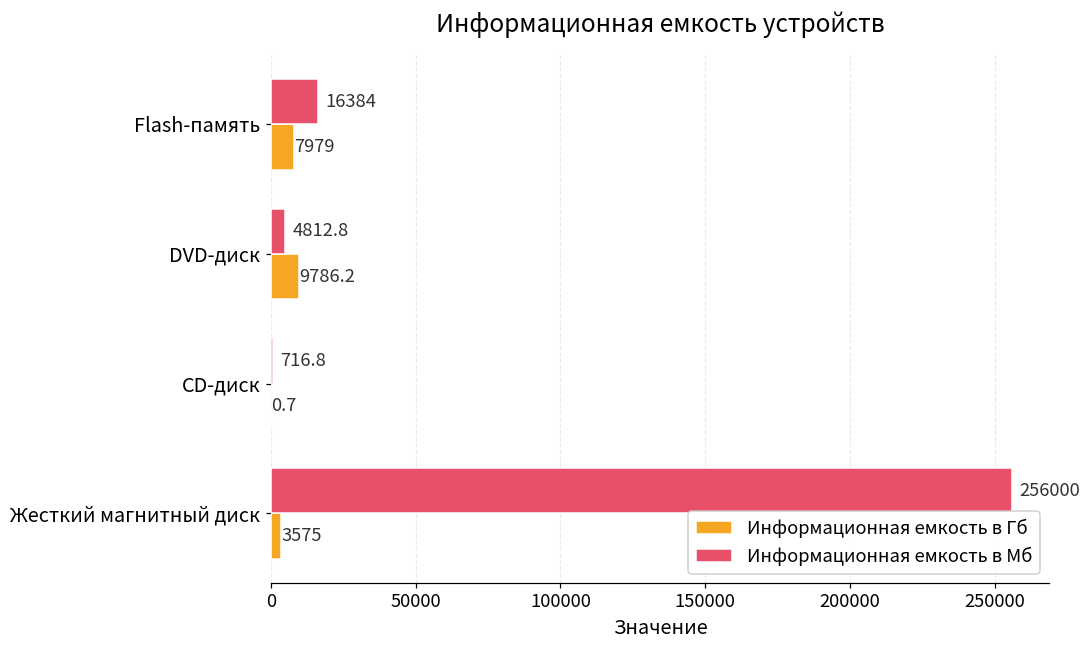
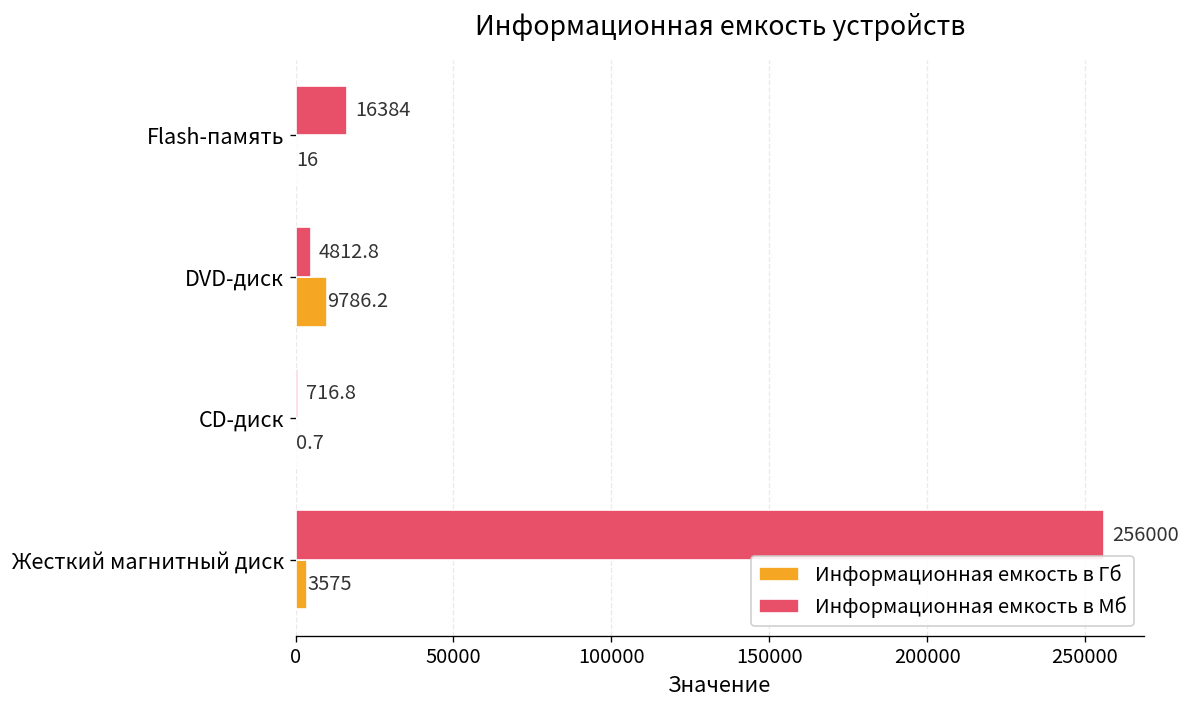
Информационная емкость в Гб, Flash-память: 7979 -> 16
